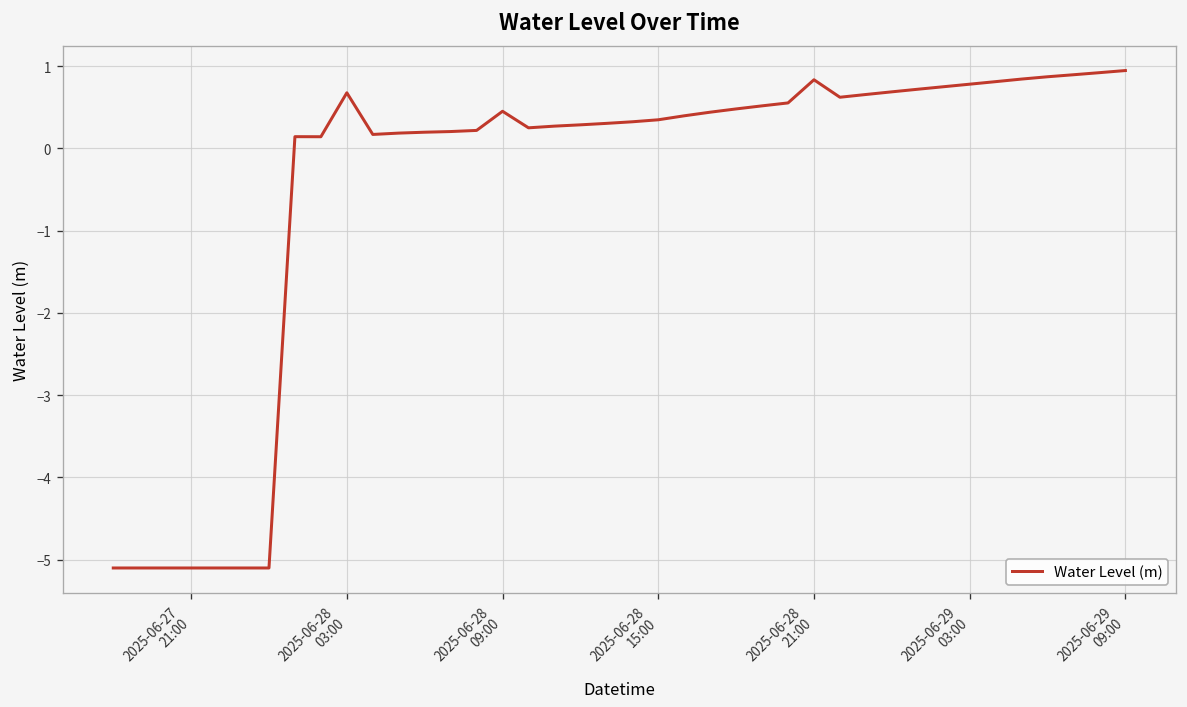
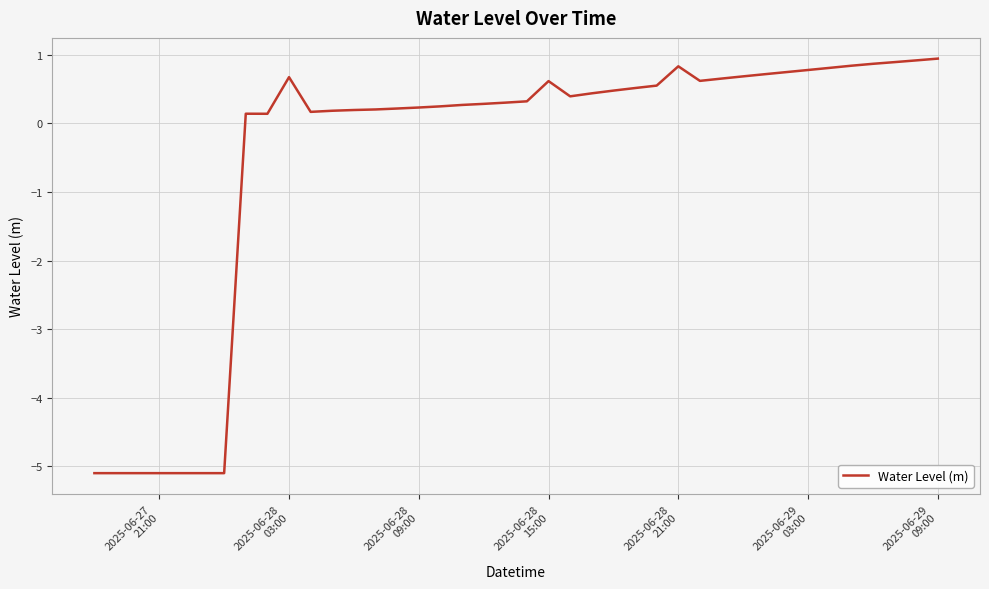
2025-06-28 09:00: 0.5 -> 0.2
2025-06-28 15:00: 0.3 -> 0.6
